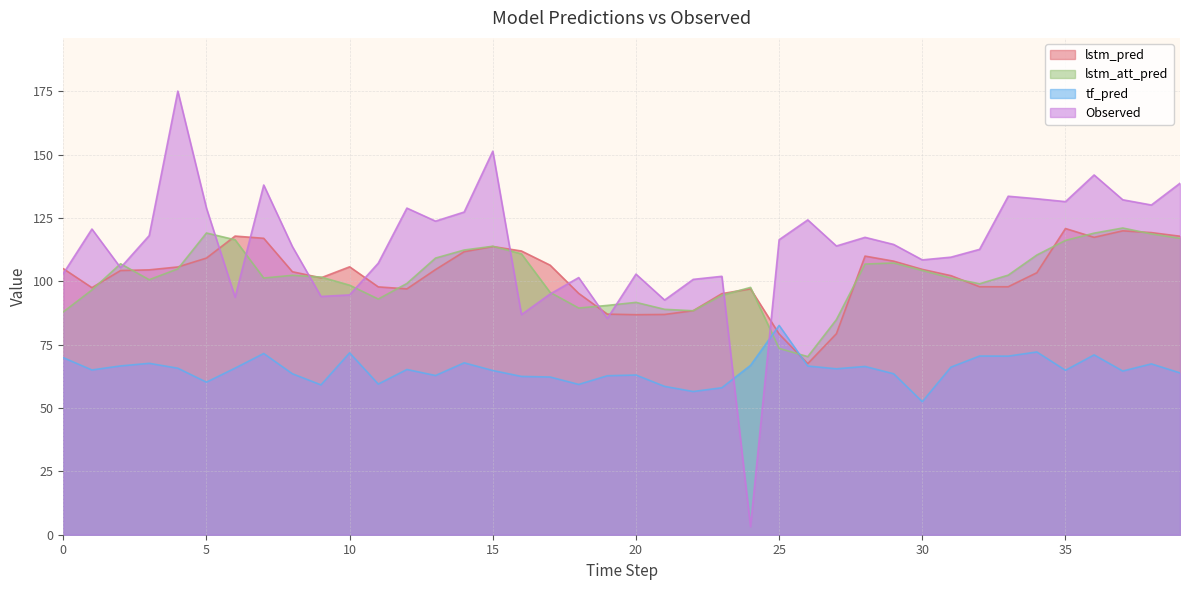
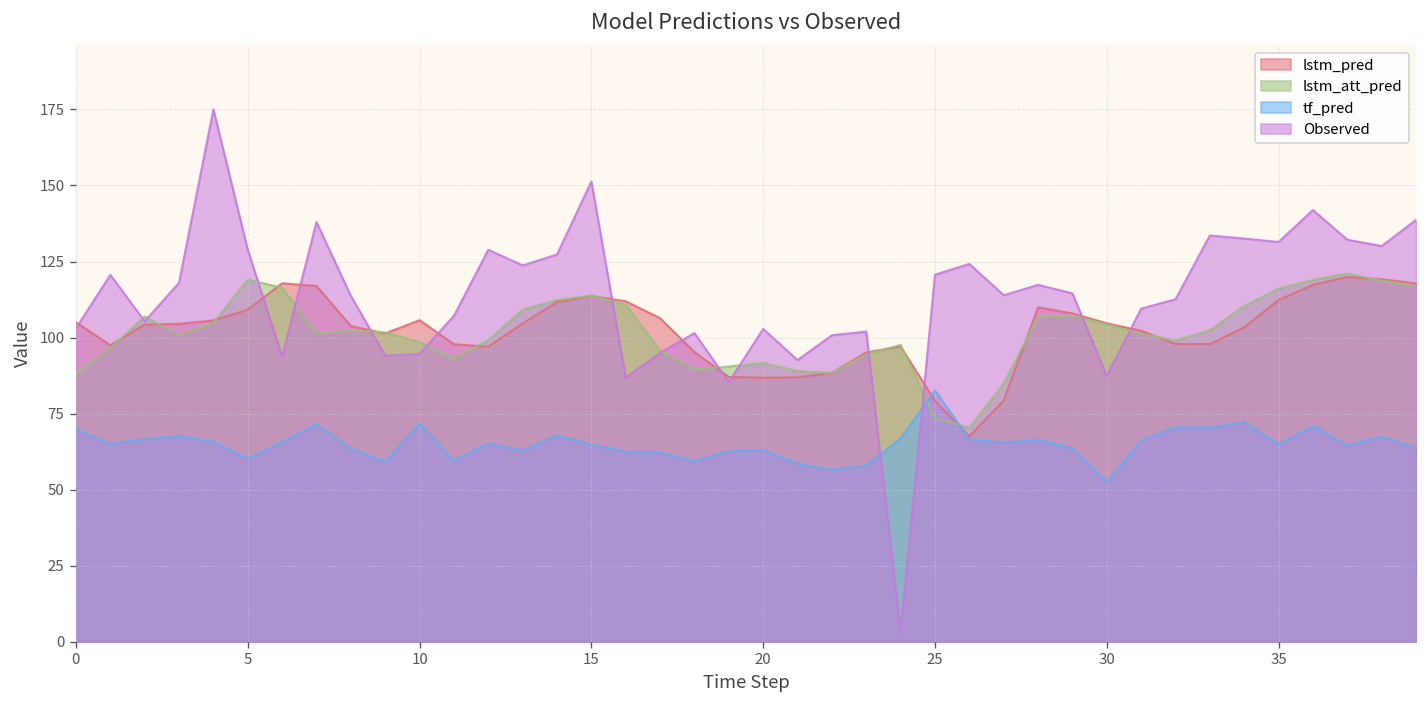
Observed, 25: 116 -> 121
Observed, 30: 108 -> 87
lstm_pred, 35: 121 -> 112
